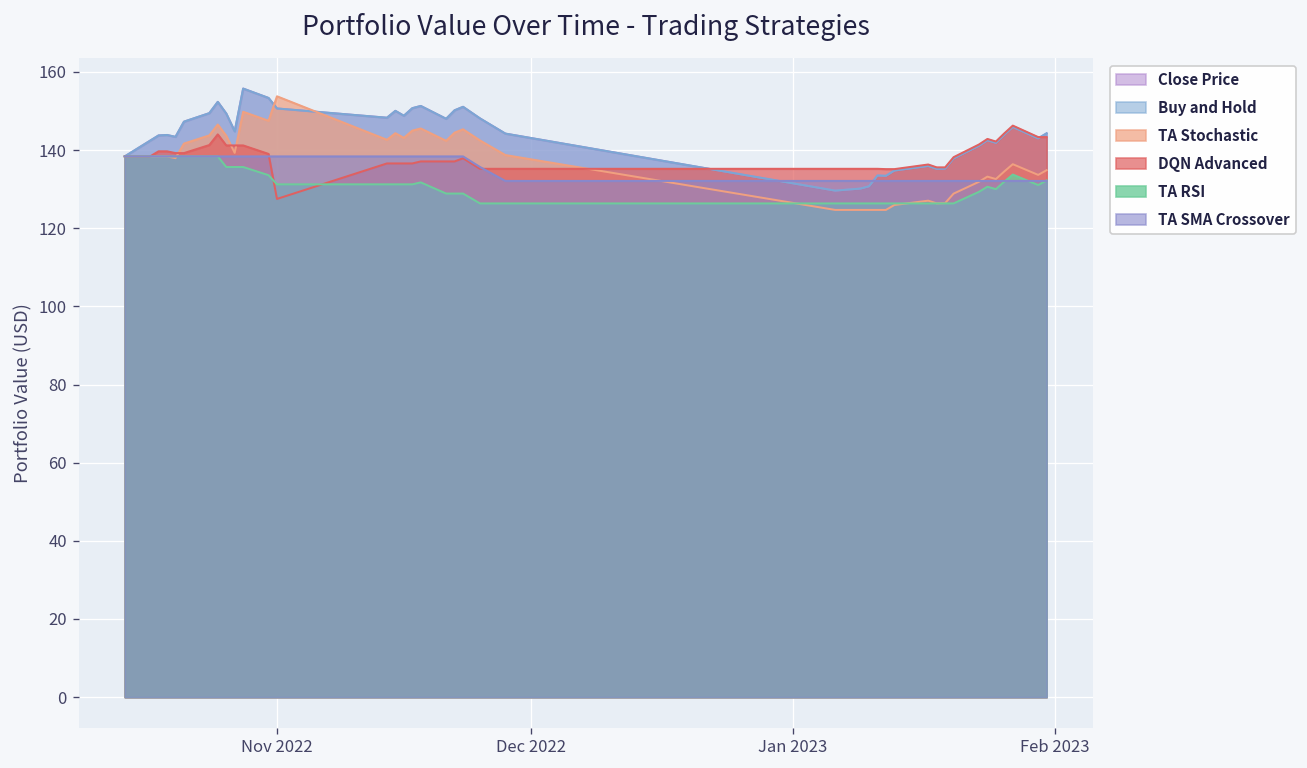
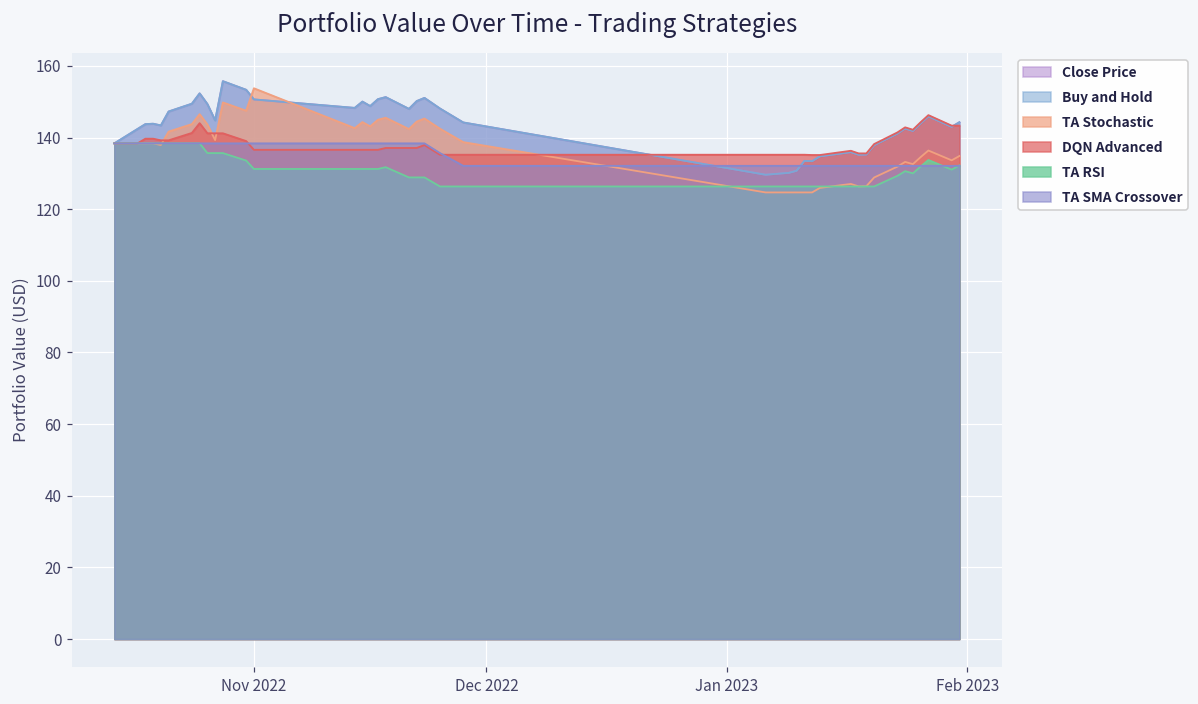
DQN Advanced, Nov 2022: 127 -> 137
